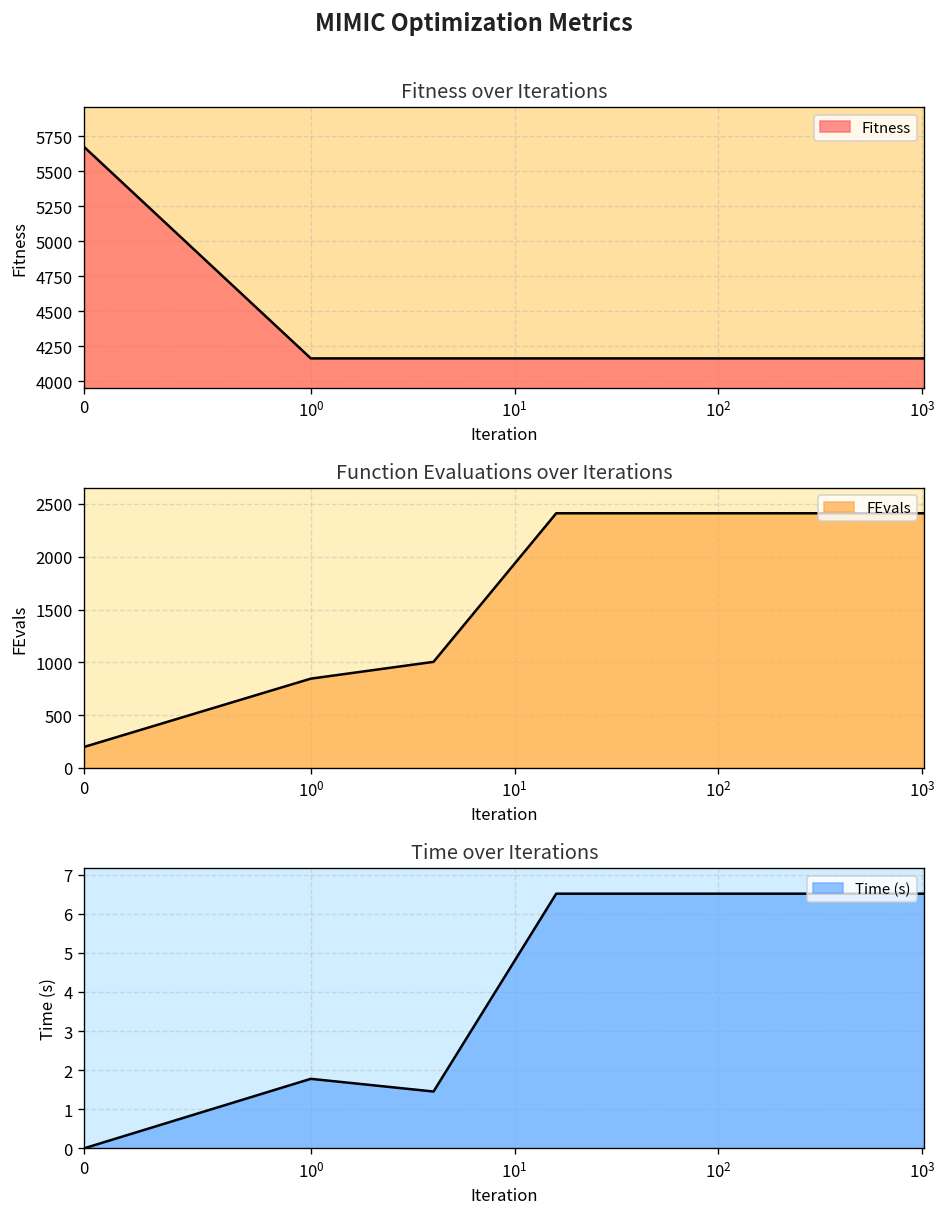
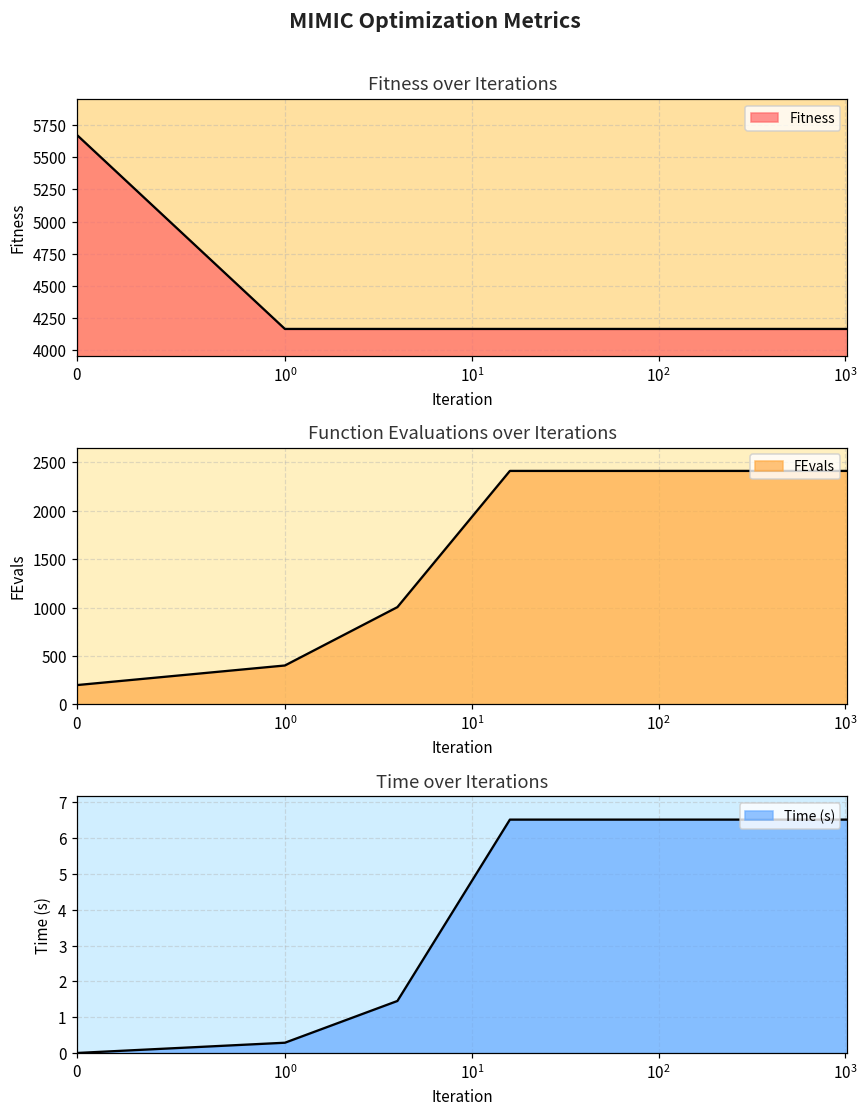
Function Evaluations over Iterations, 10^0: 800 -> 400
Time over Iterations, 10^0: 1.8 -> 0.3
